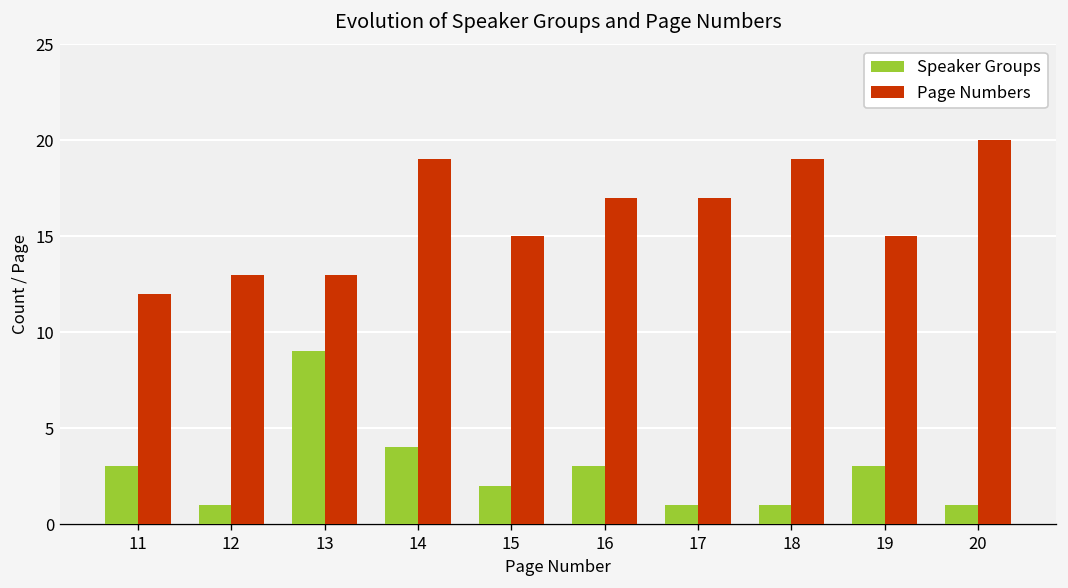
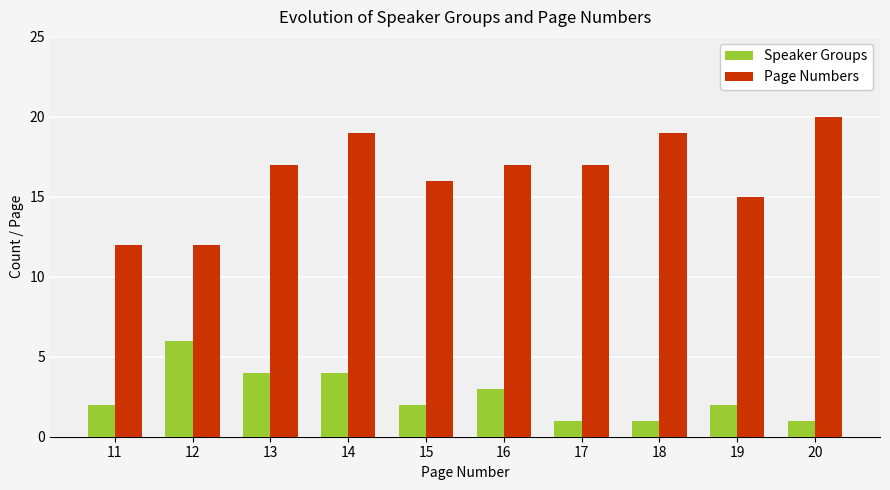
Speaker Groups, 11: 3 -> 2
Speaker Groups, 12: 1 -> 6
Page Numbers, 12: 13 -> 12
Speaker Groups, 13: 9 -> 4
Page Numbers, 13: 13 -> 17
Page Numbers, 15: 15 -> 16
Speaker Groups, 19: 3 -> 2
